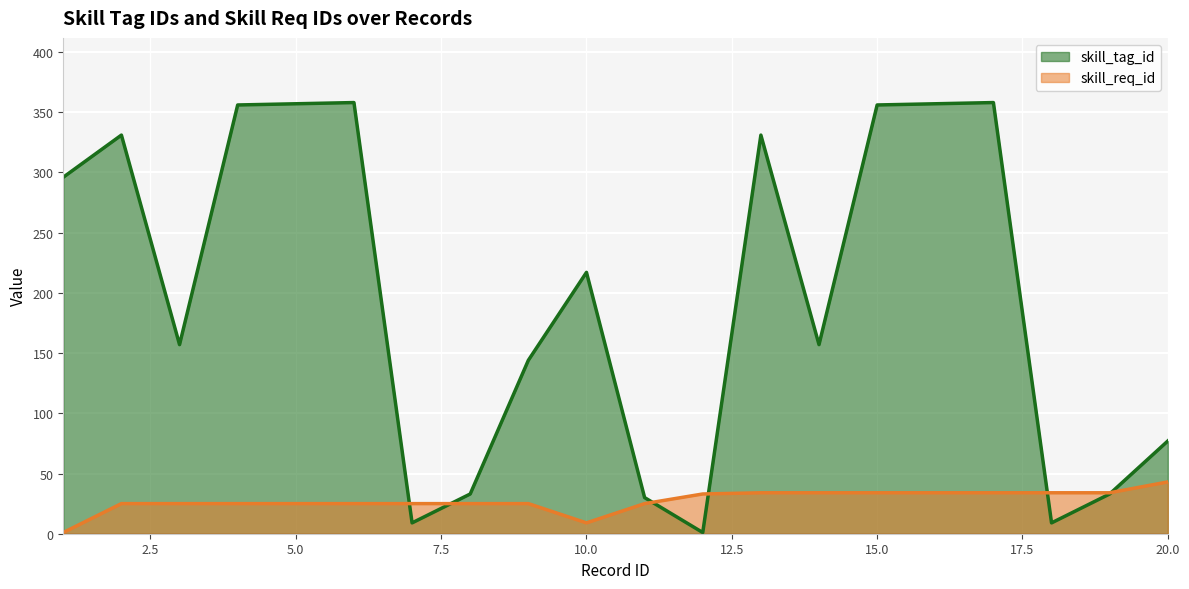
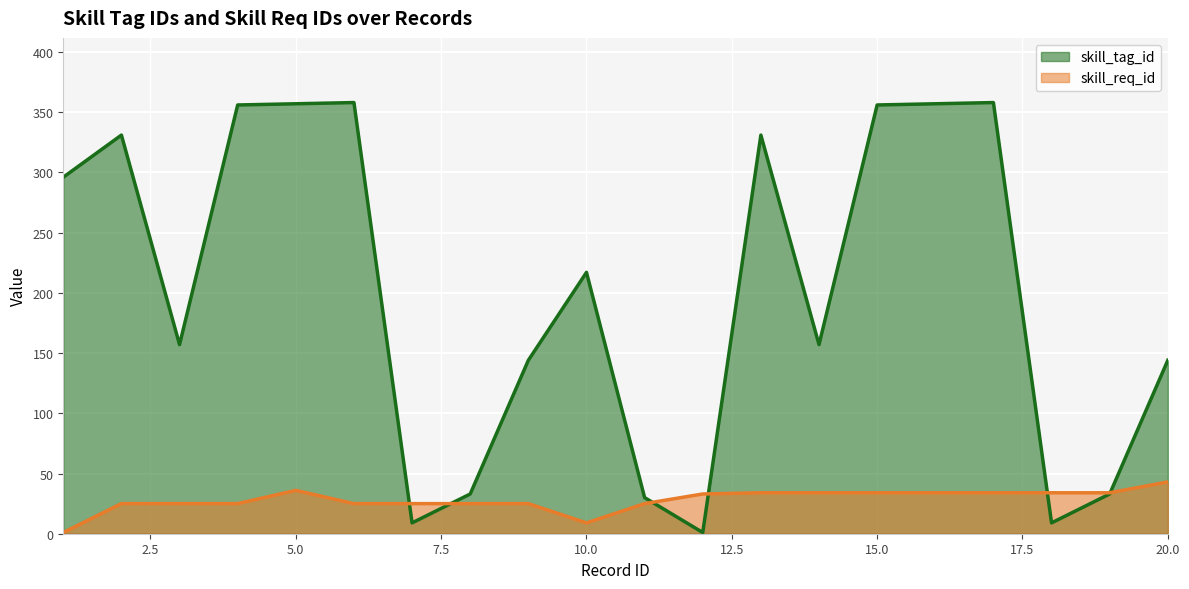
skill_req_id, 5.0: 25 -> 36
skill_tag_id, 20.0: 77 -> 144
